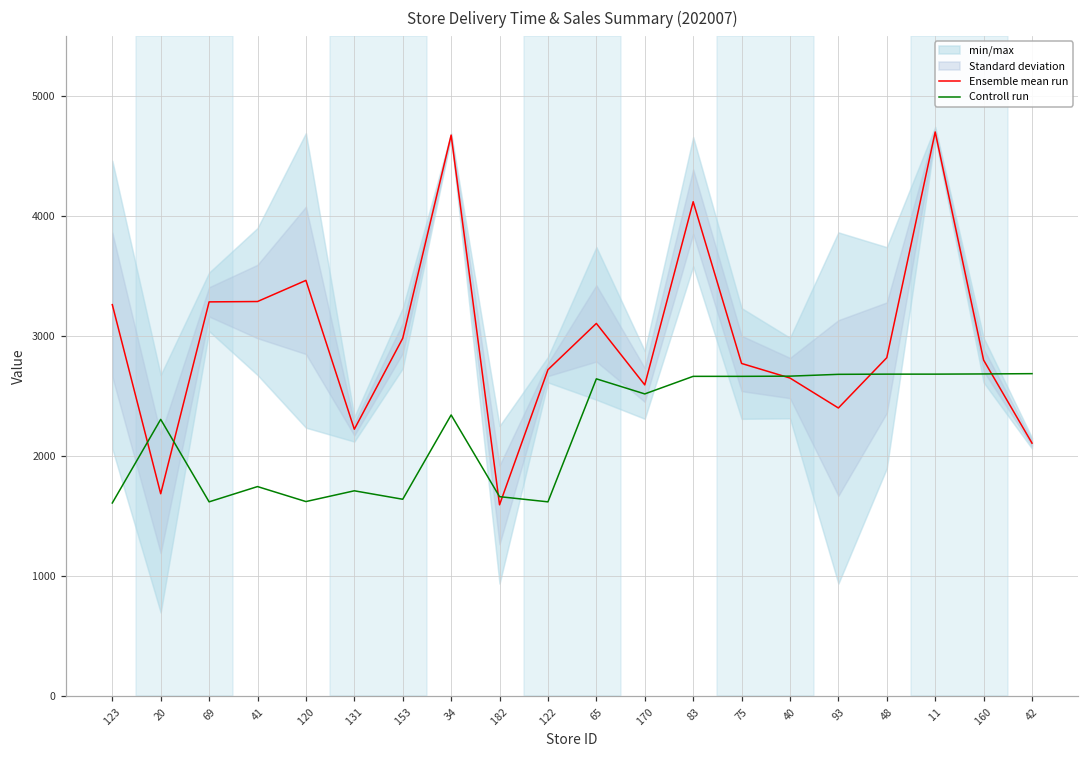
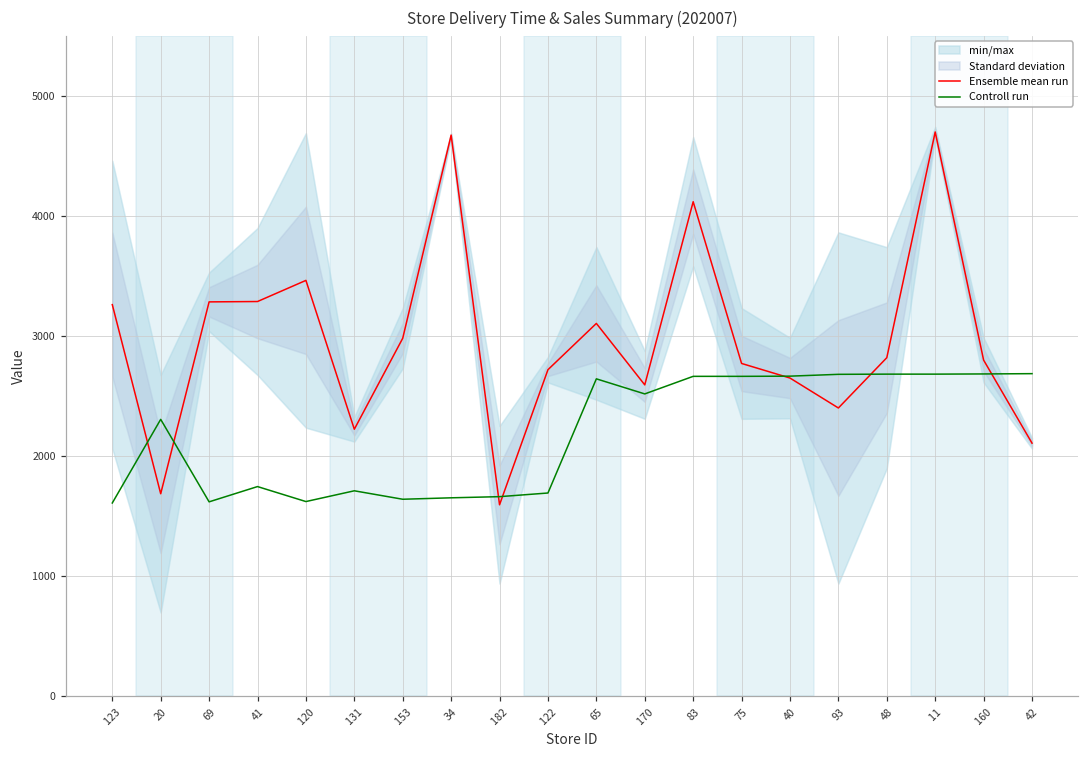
Controll run, 34: 2340 -> 1650
Controll run, 122: 1620 -> 1690
